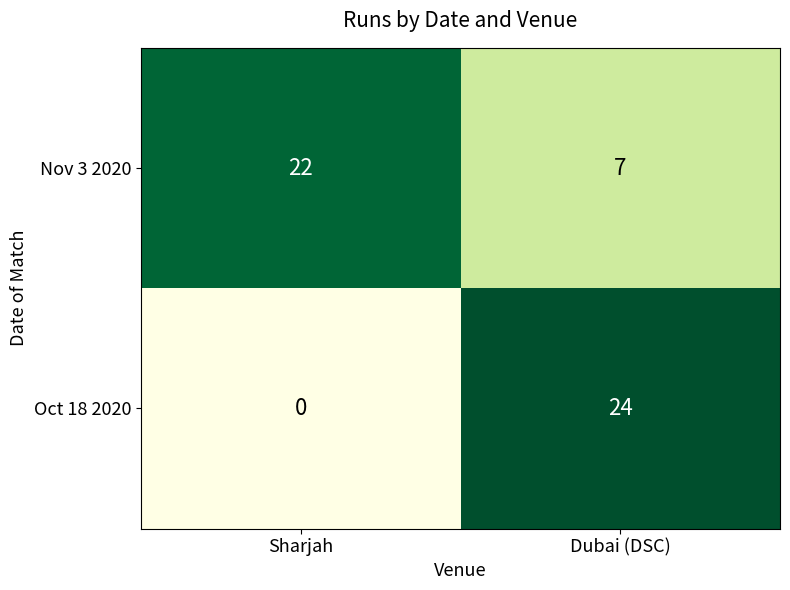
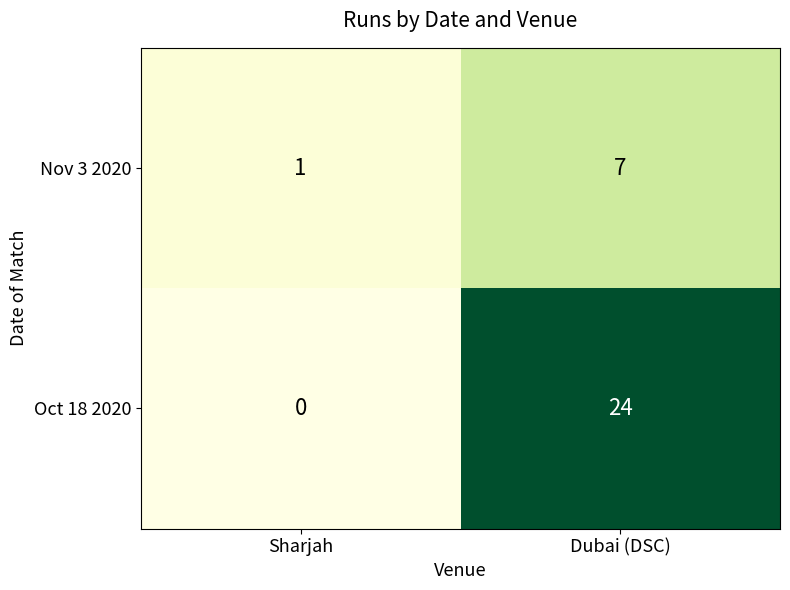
Nov 3 2020, Sharjah: 22 -> 1
